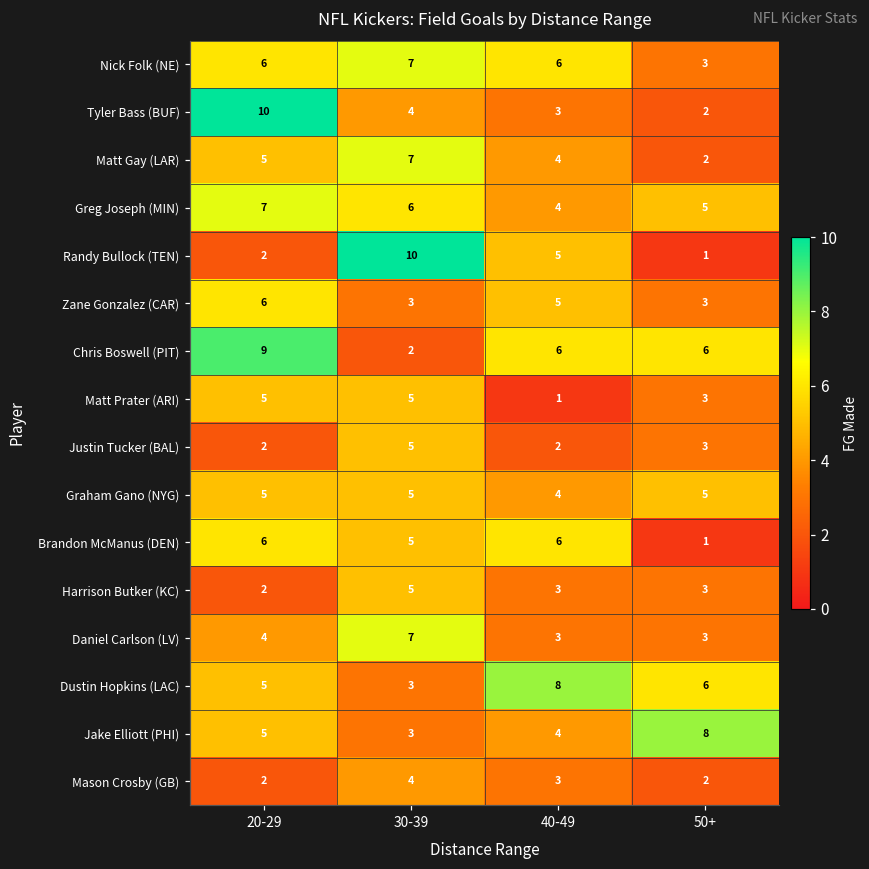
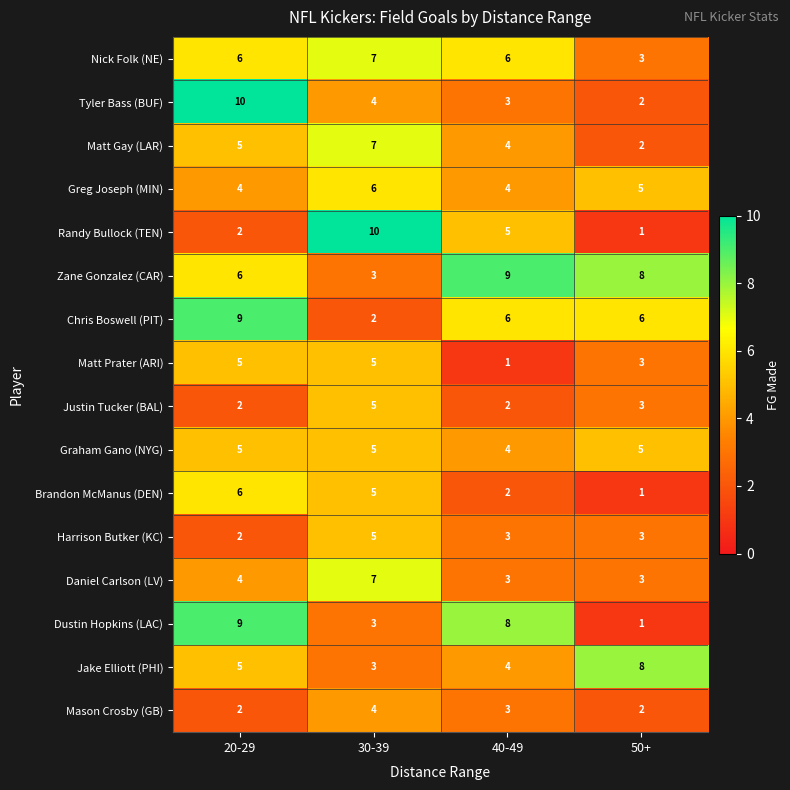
Greg Joseph (MIN), 20-29: 7 -> 4
Zane Gonzalez (CAR), 40-49: 5 -> 9
Zane Gonzalez (CAR), 50+: 3 -> 8
Brandon McManus (DEN), 40-49: 6 -> 2
Dustin Hopkins (LAC), 20-29: 5 -> 9
Dustin Hopkins (LAC), 50+: 6 -> 1
